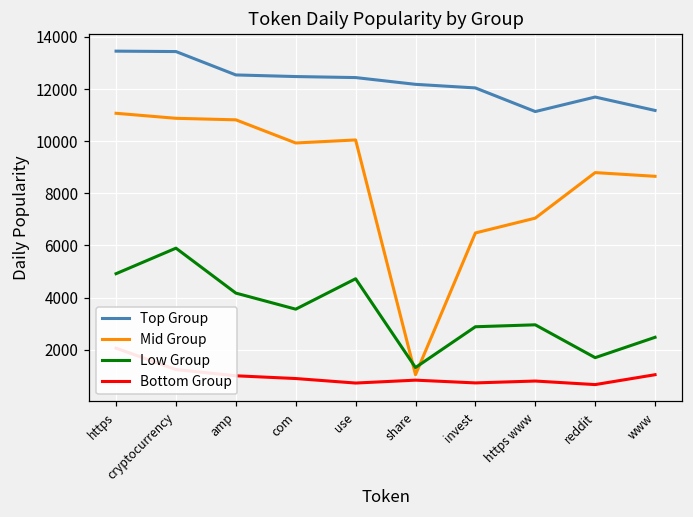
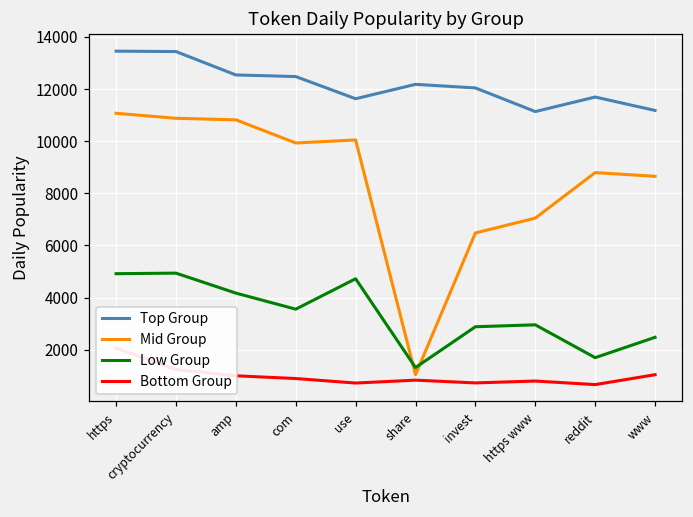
Low Group, cryptocurrency: 5900 -> 4900
Top Group, use: 12400 -> 11600
